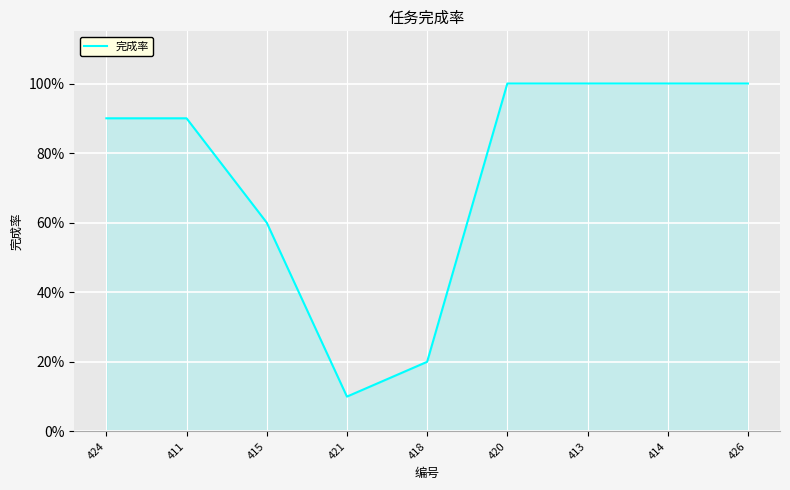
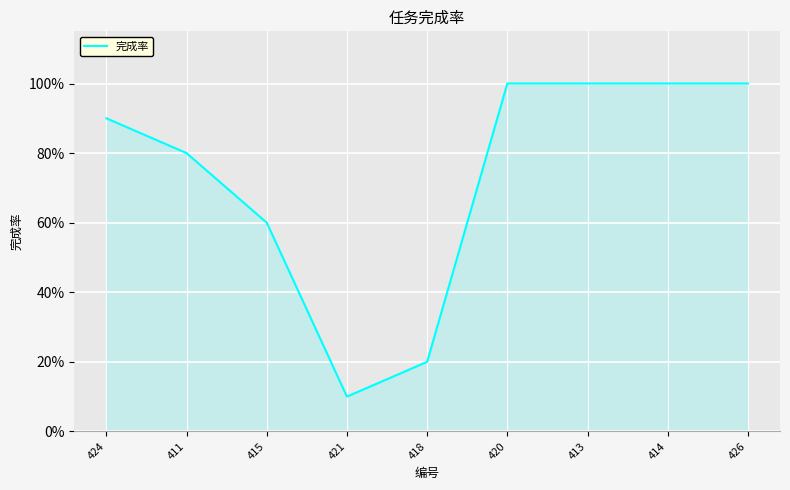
411: 90% -> 80%
